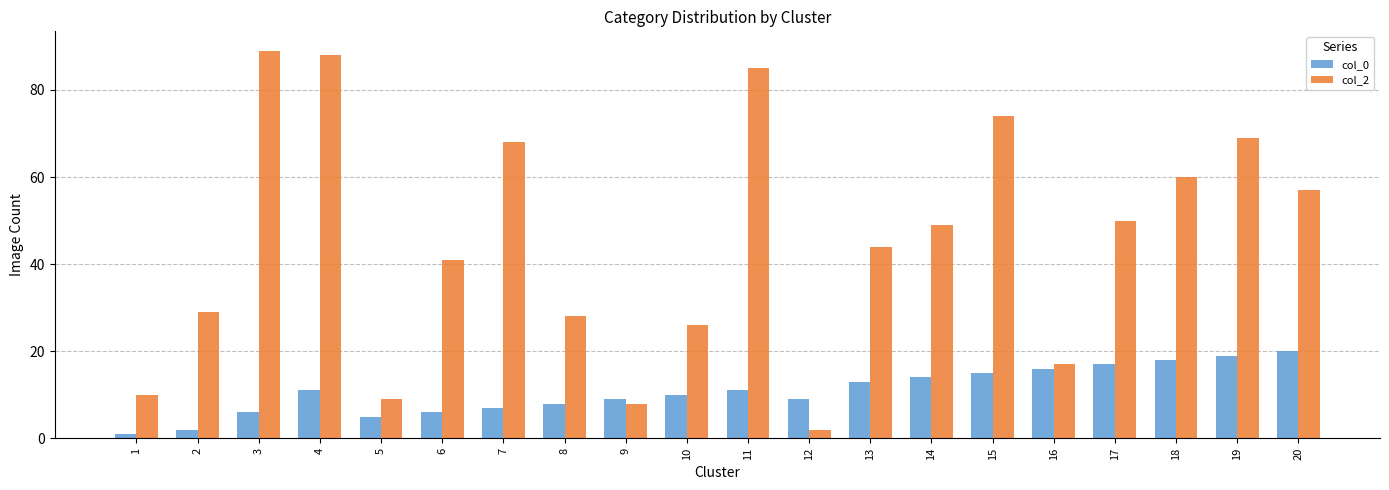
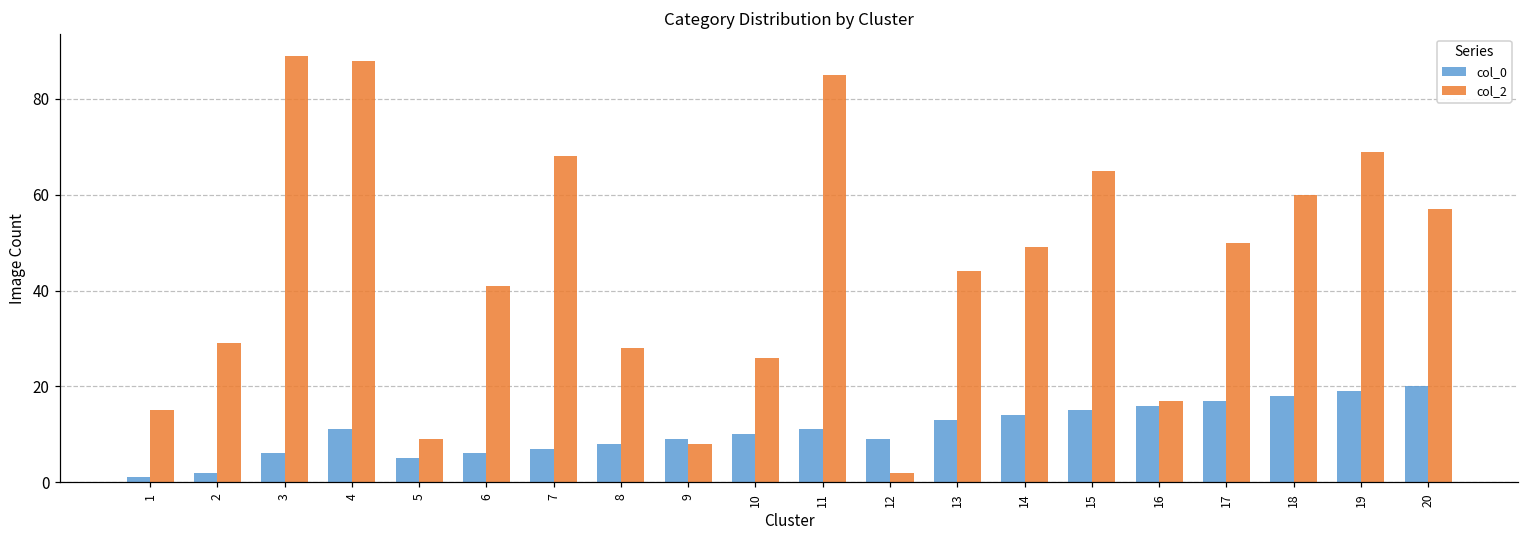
col_2, 1: 10 -> 15
col_2, 15: 74 -> 65
